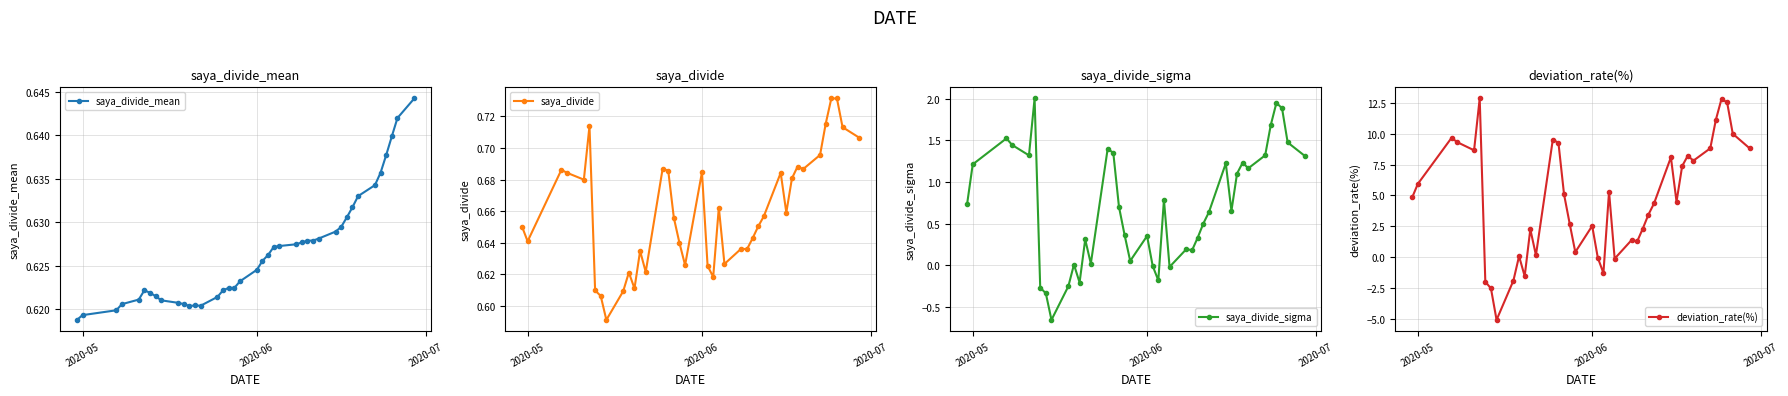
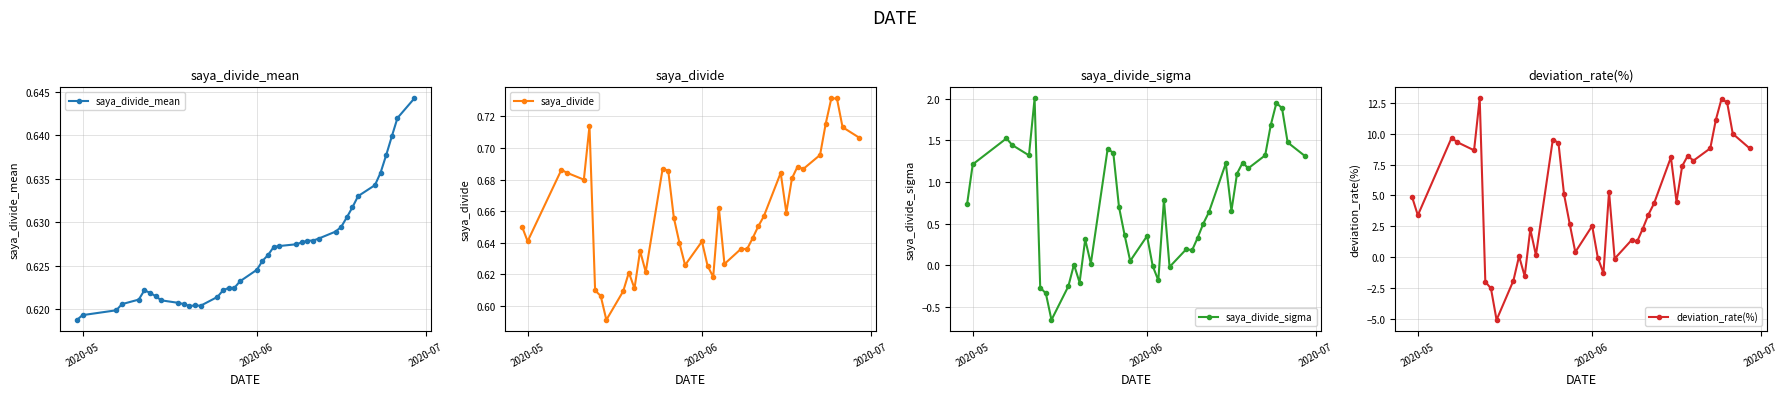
saya_divide, 2020-06: 0.685 -> 0.641
deviation_rate(%), 2020-05: 5.9 -> 3.4
